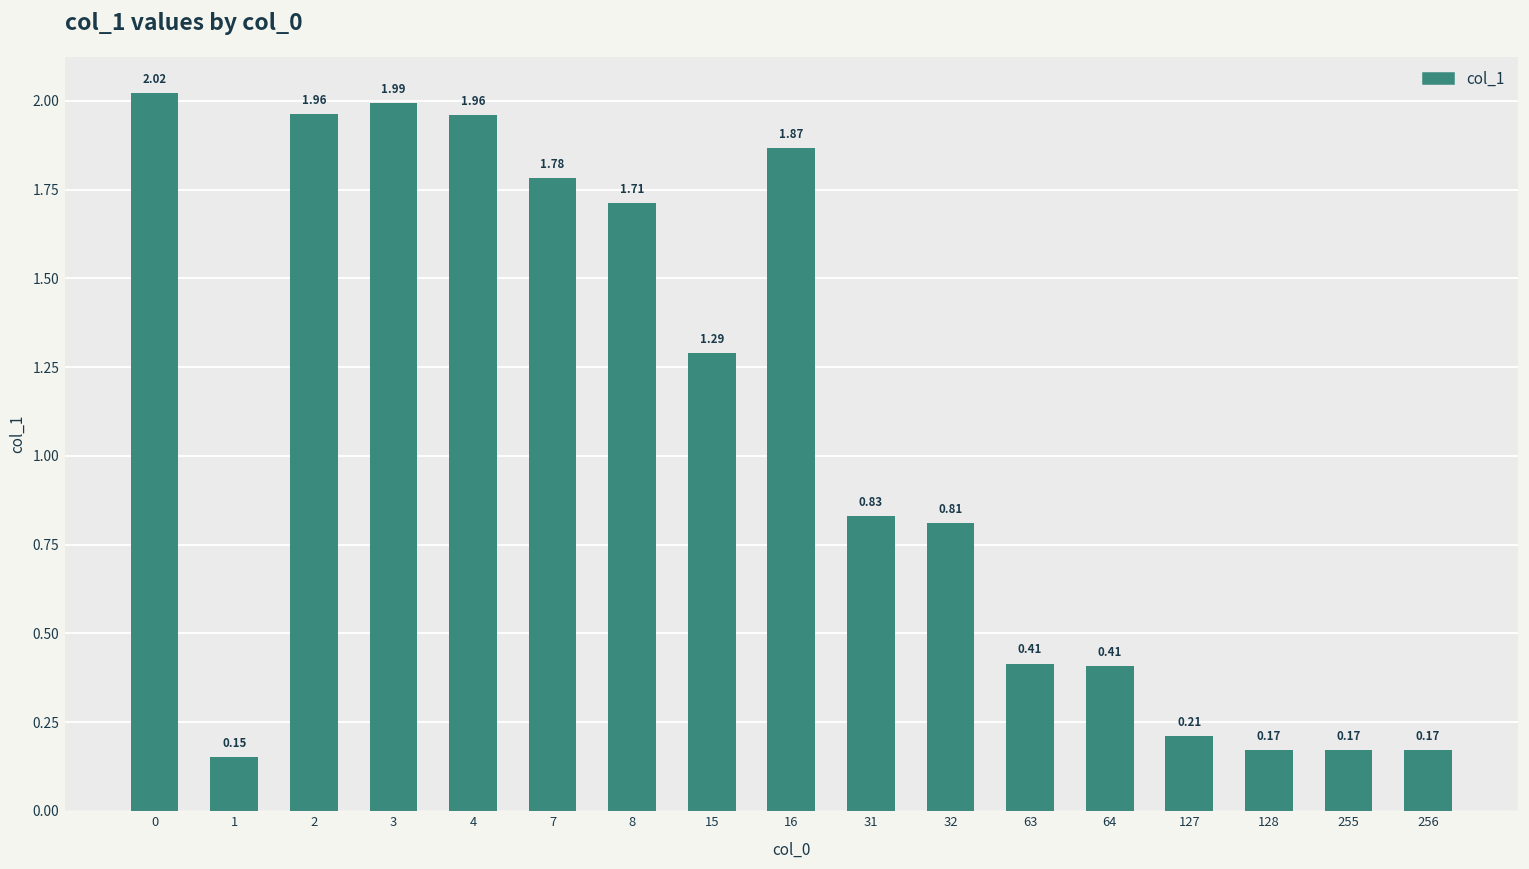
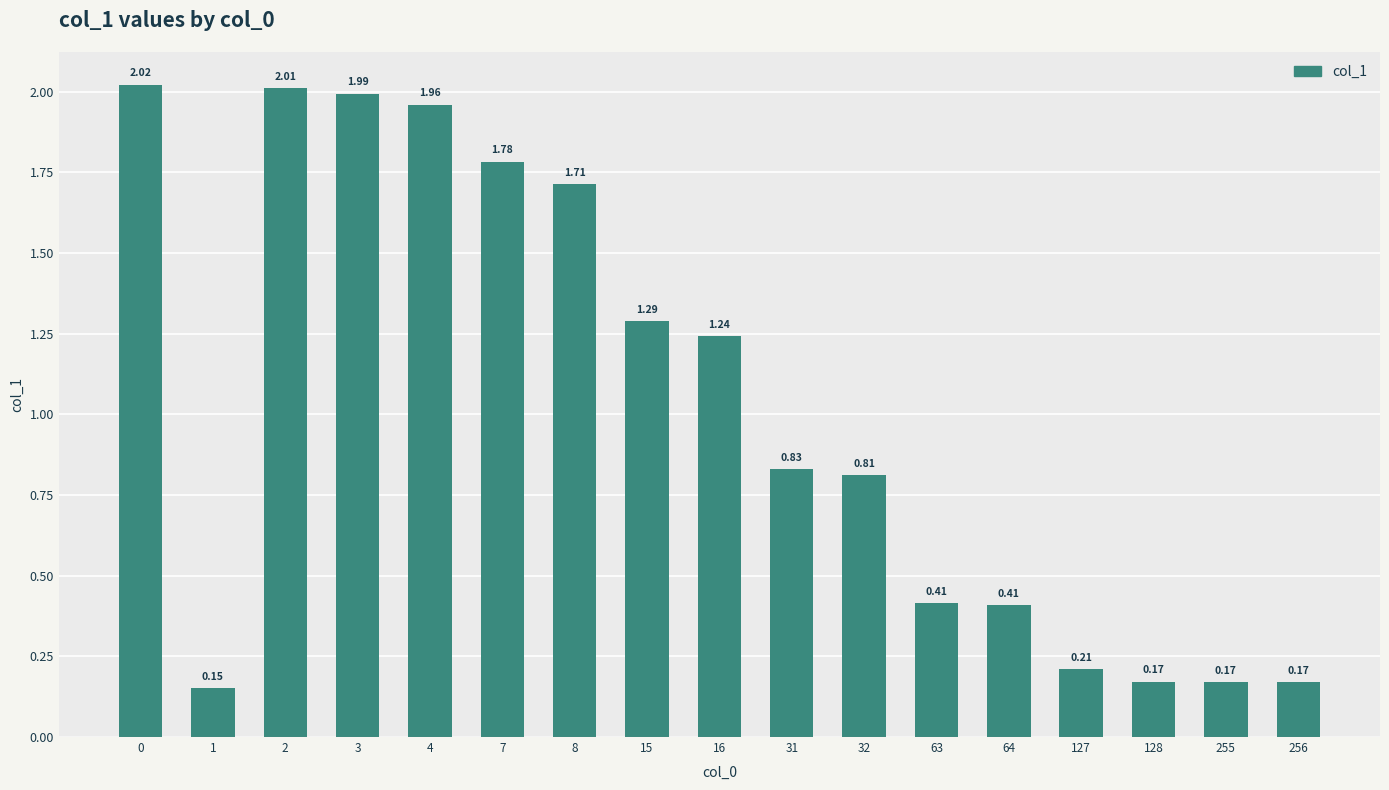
2: 1.96 -> 2.01
16: 1.87 -> 1.24
